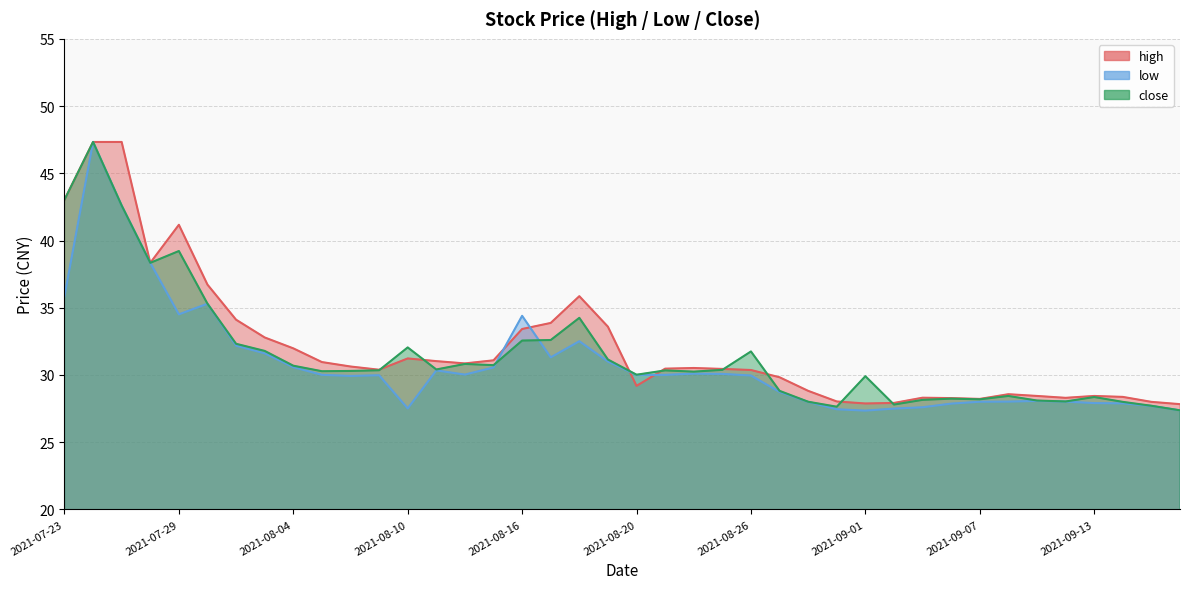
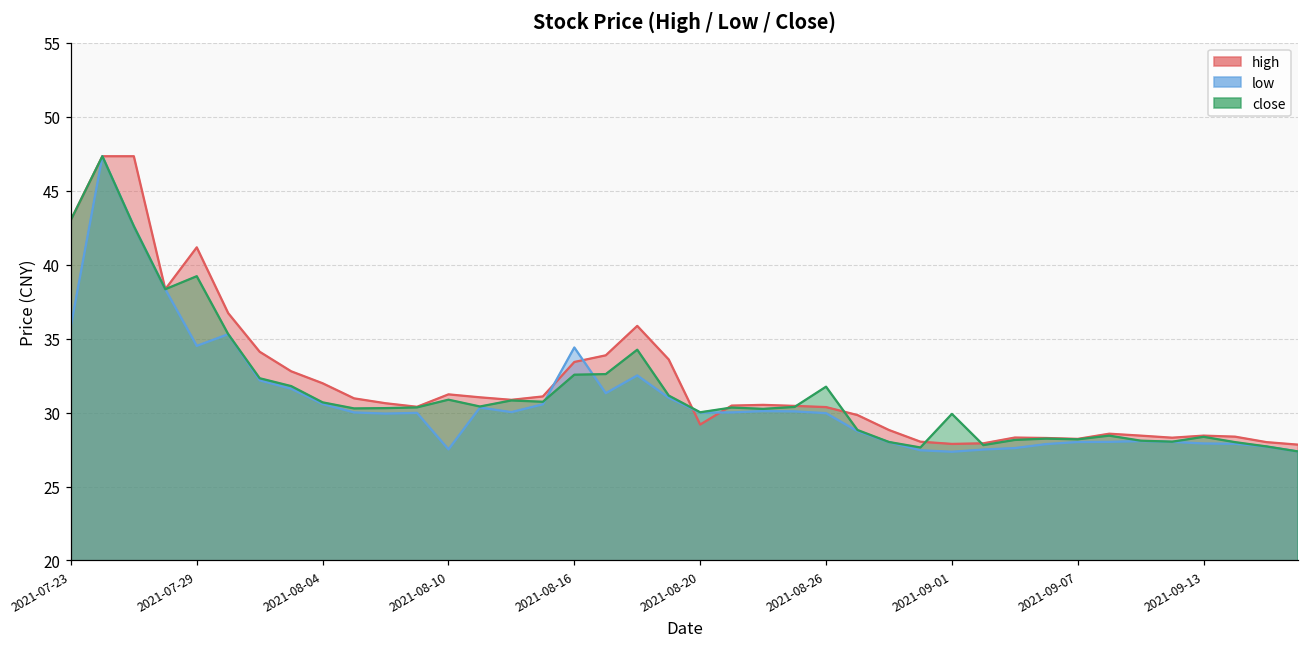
close, 2021-08-10: 32.1 -> 30.9
